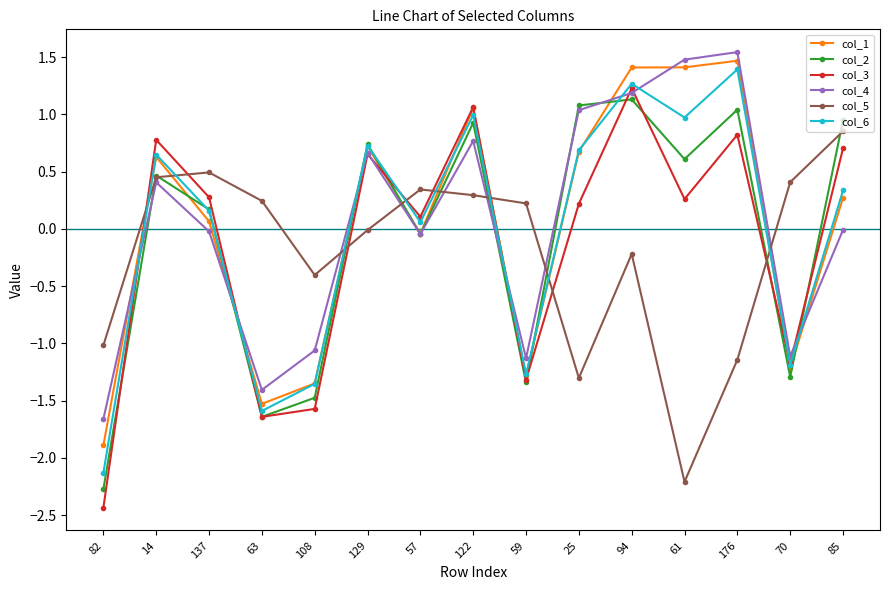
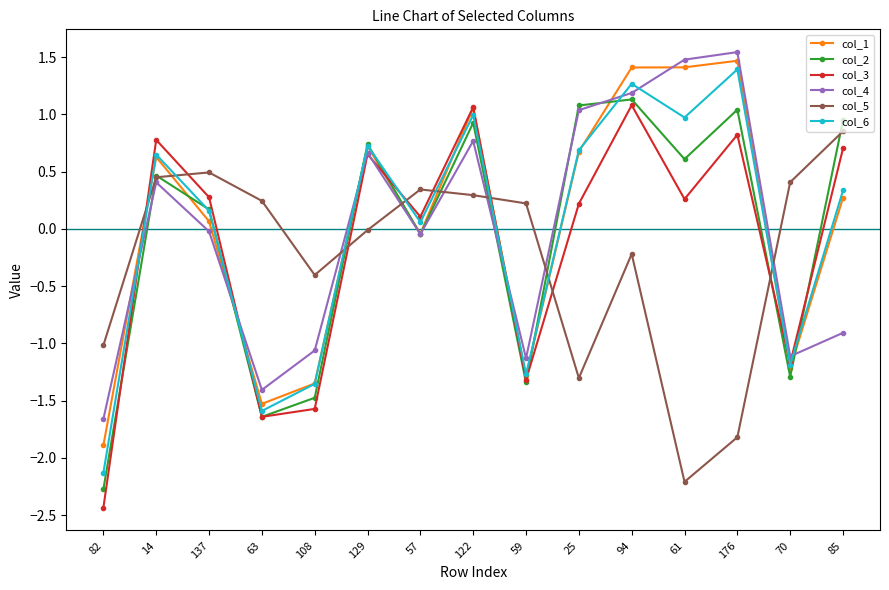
col_3, 94: 1.23 -> 1.08
col_5, 176: -1.14 -> -1.82
col_4, 85: -0.01 -> -0.91
